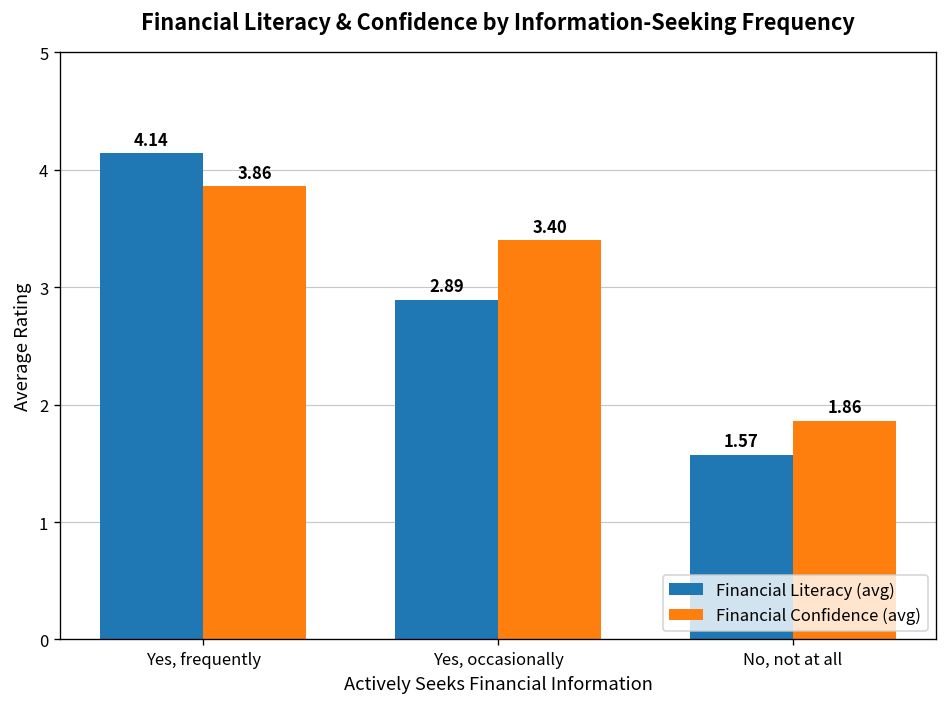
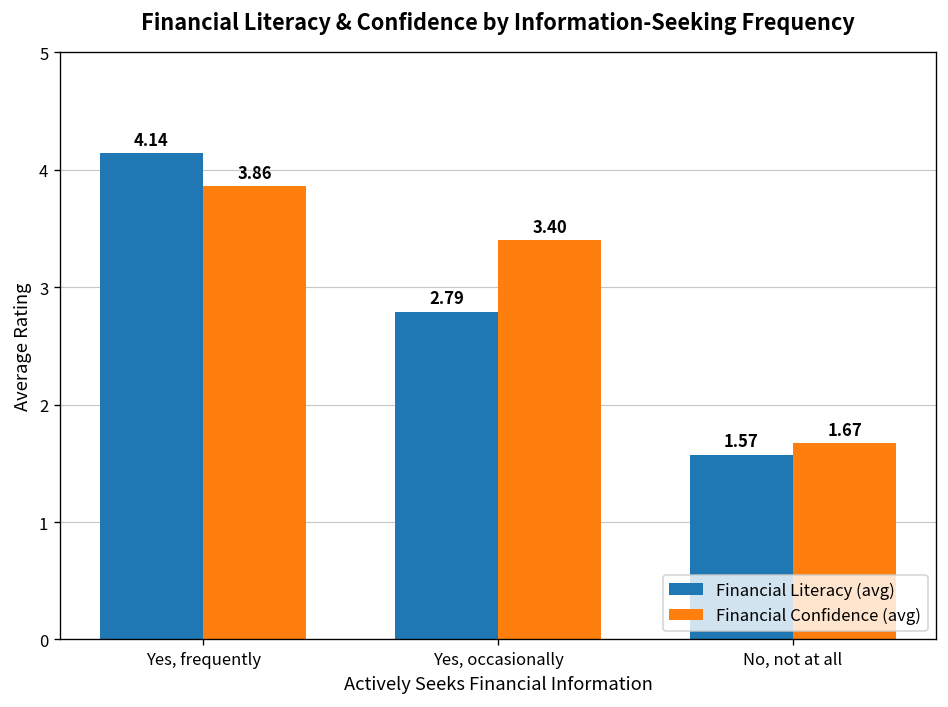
Financial Literacy (avg), Yes, occasionally: 2.89 -> 2.79
Financial Confidence (avg), No, not at all: 1.86 -> 1.67
